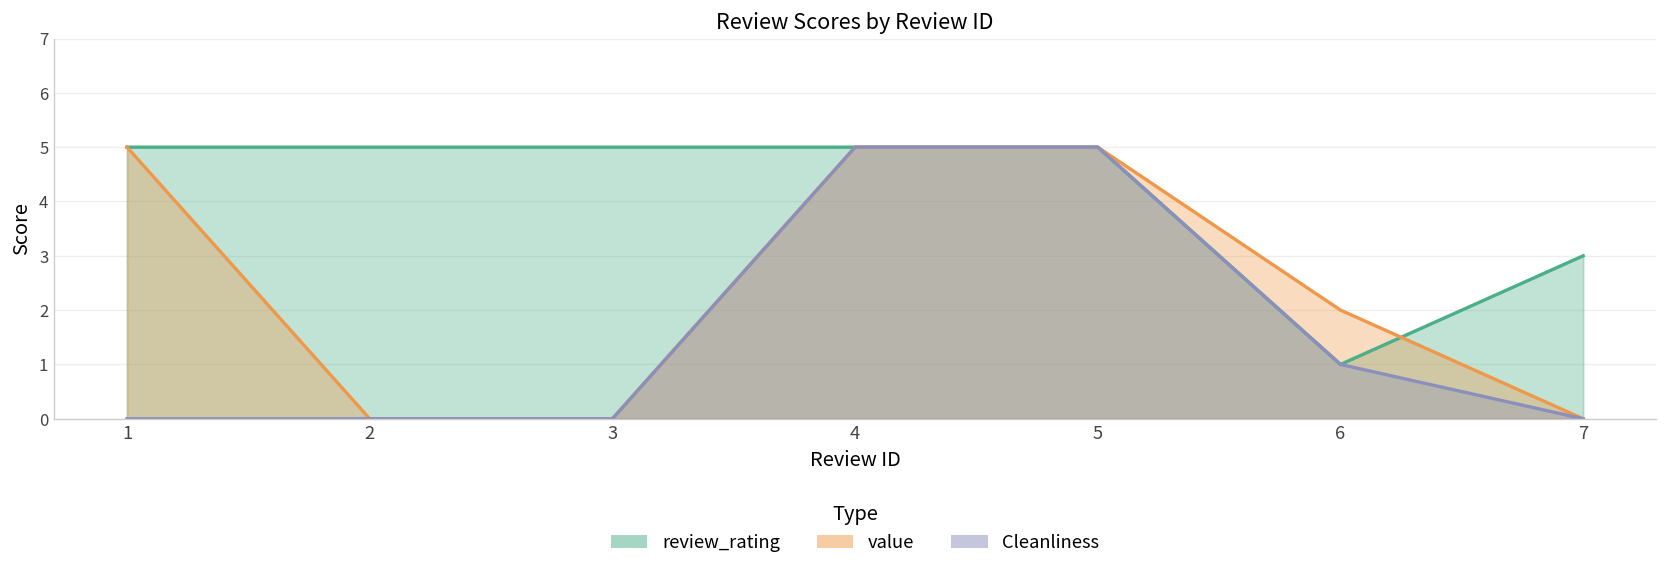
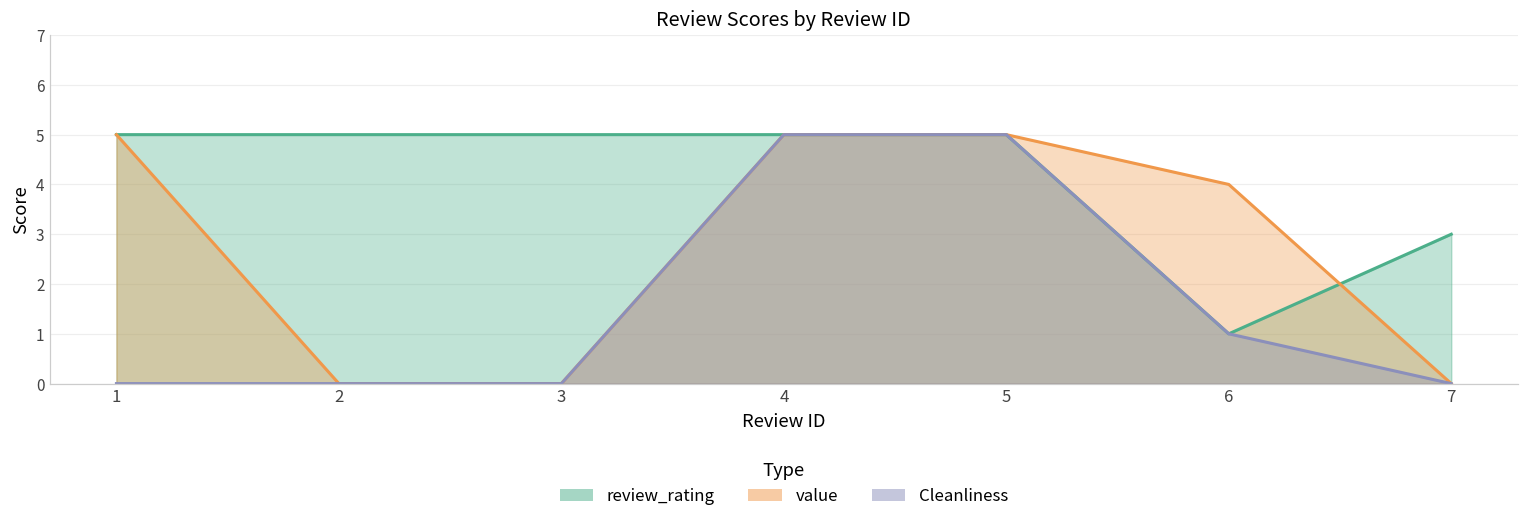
value, 6: 2 -> 4
